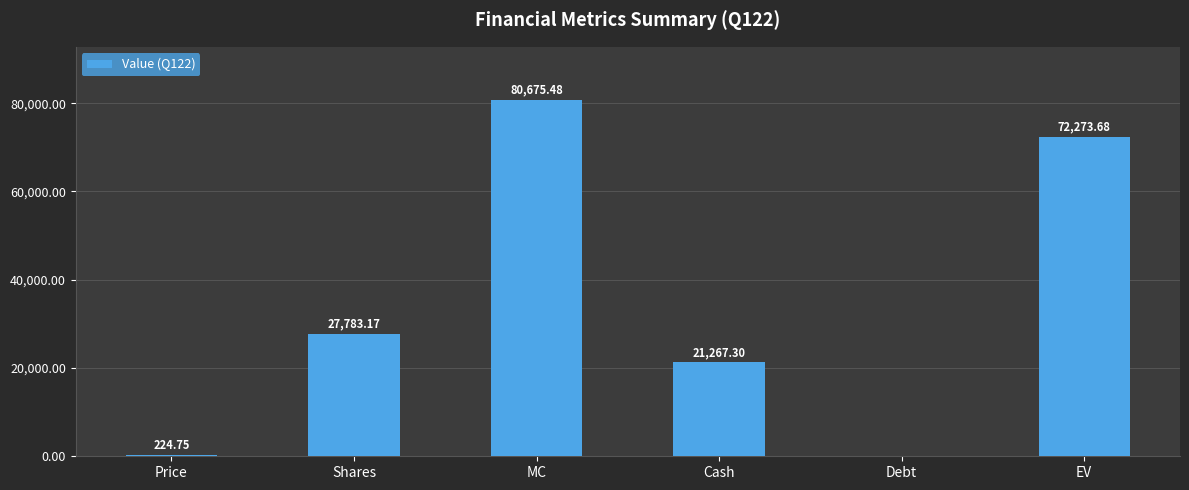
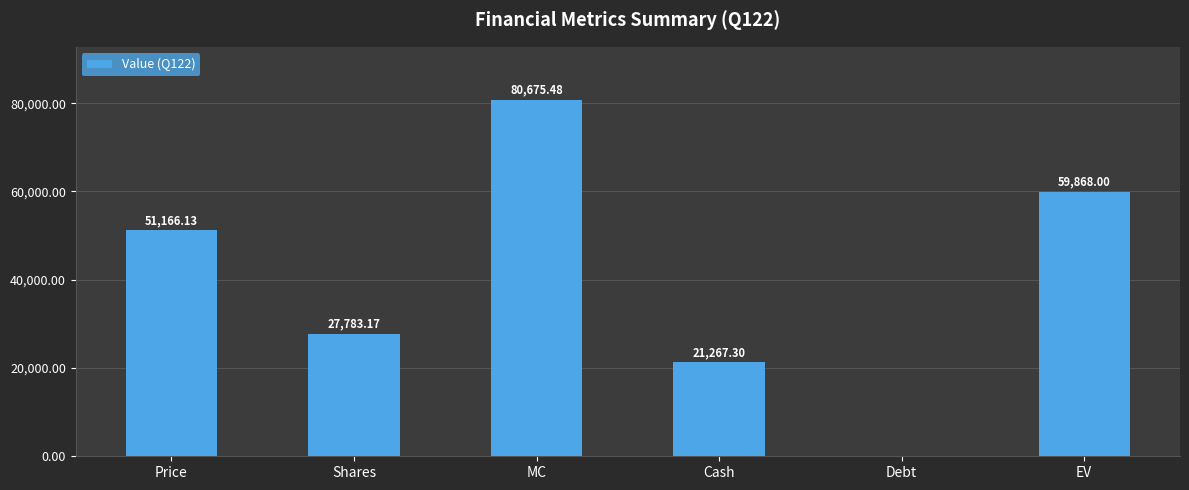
Price: 224.75 -> 51,166.13
EV: 72,273.68 -> 59,868.00
